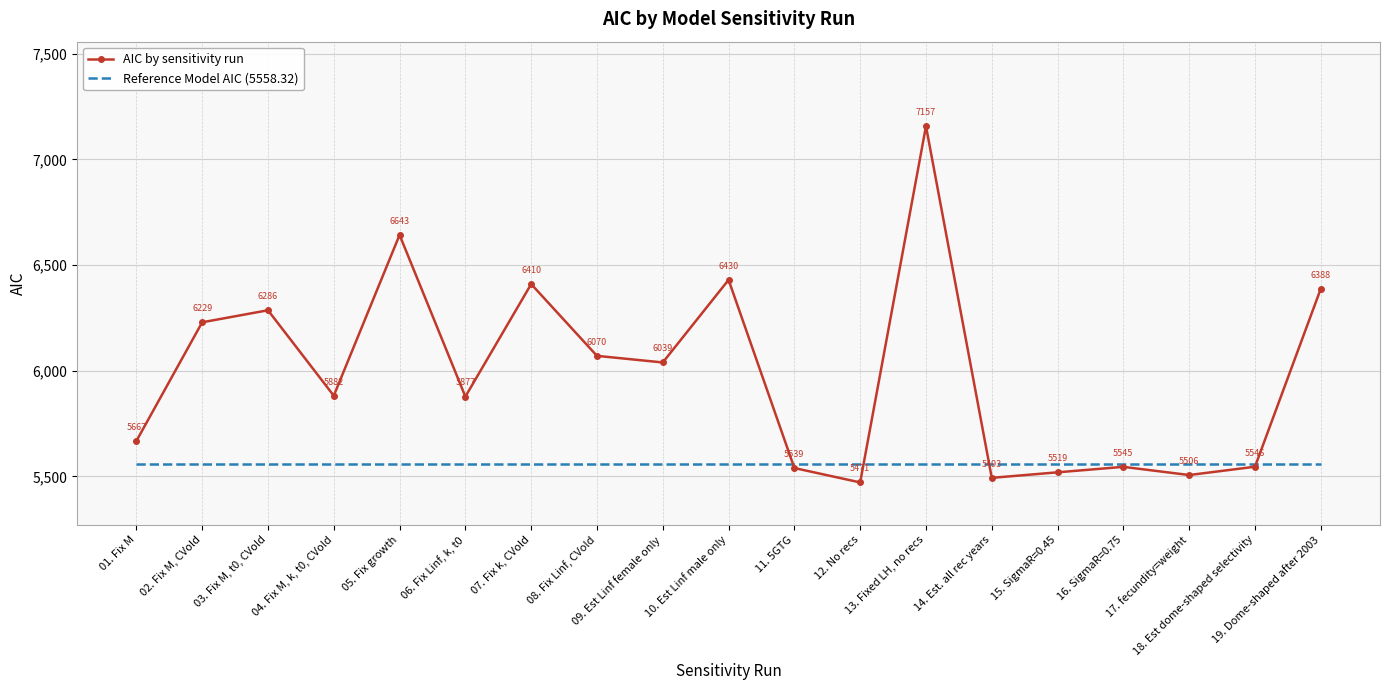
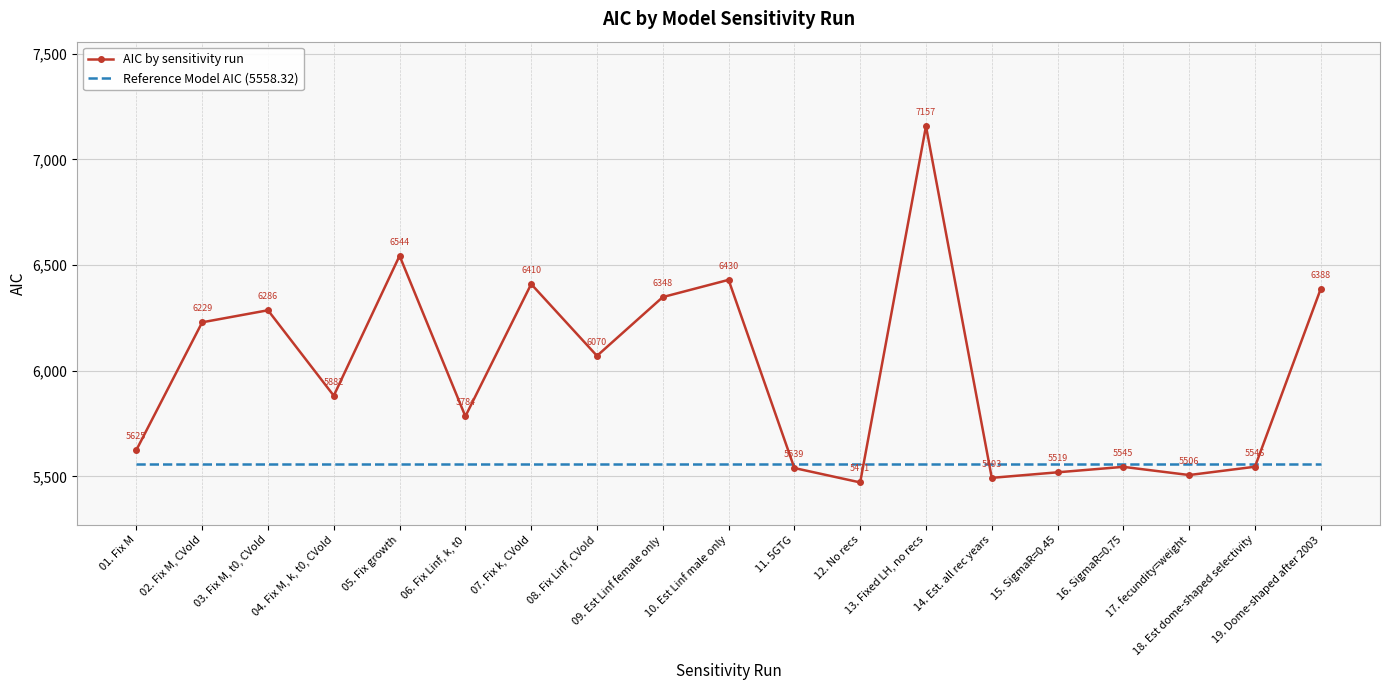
AIC by sensitivity run, 01. Fix M: 5667 -> 5625
AIC by sensitivity run, 05. Fix growth: 6643 -> 6544
AIC by sensitivity run, 06. Fix Linf, k, t0: 5877 -> 5784
AIC by sensitivity run, 09. Est Linf female only: 6039 -> 6348
